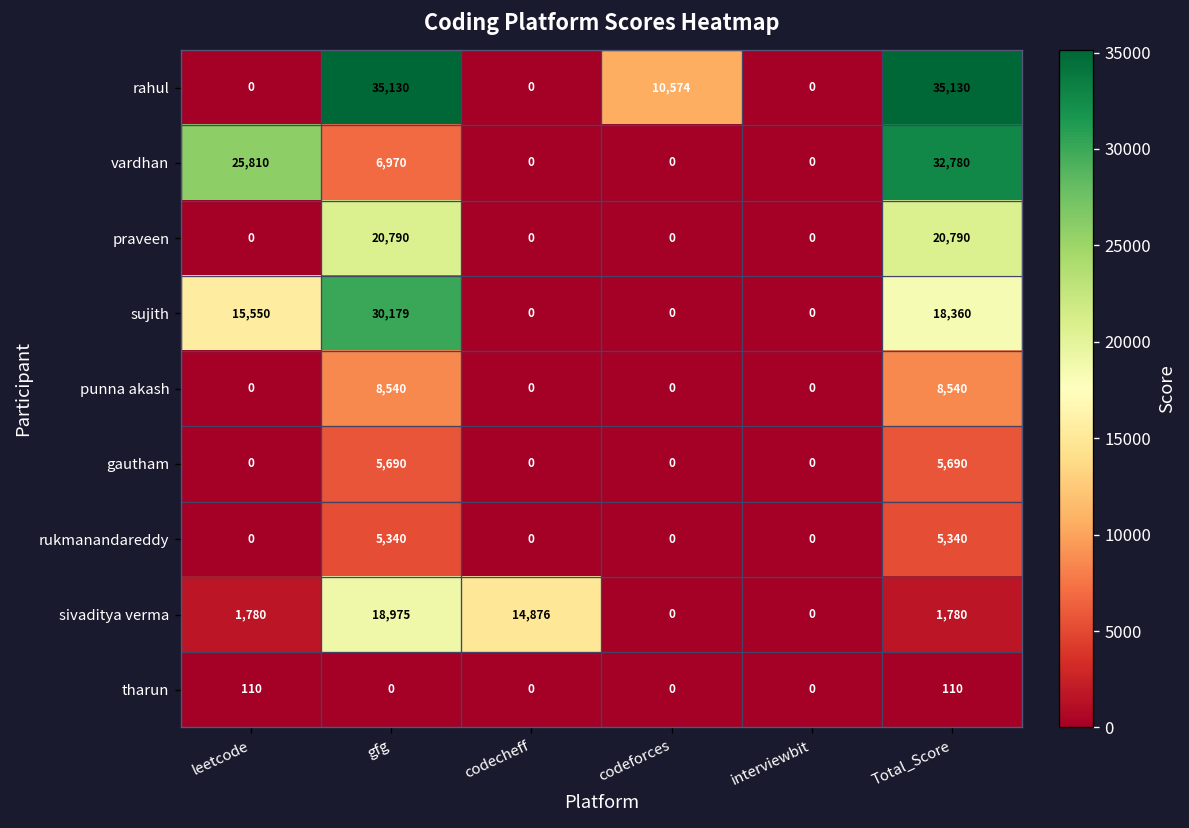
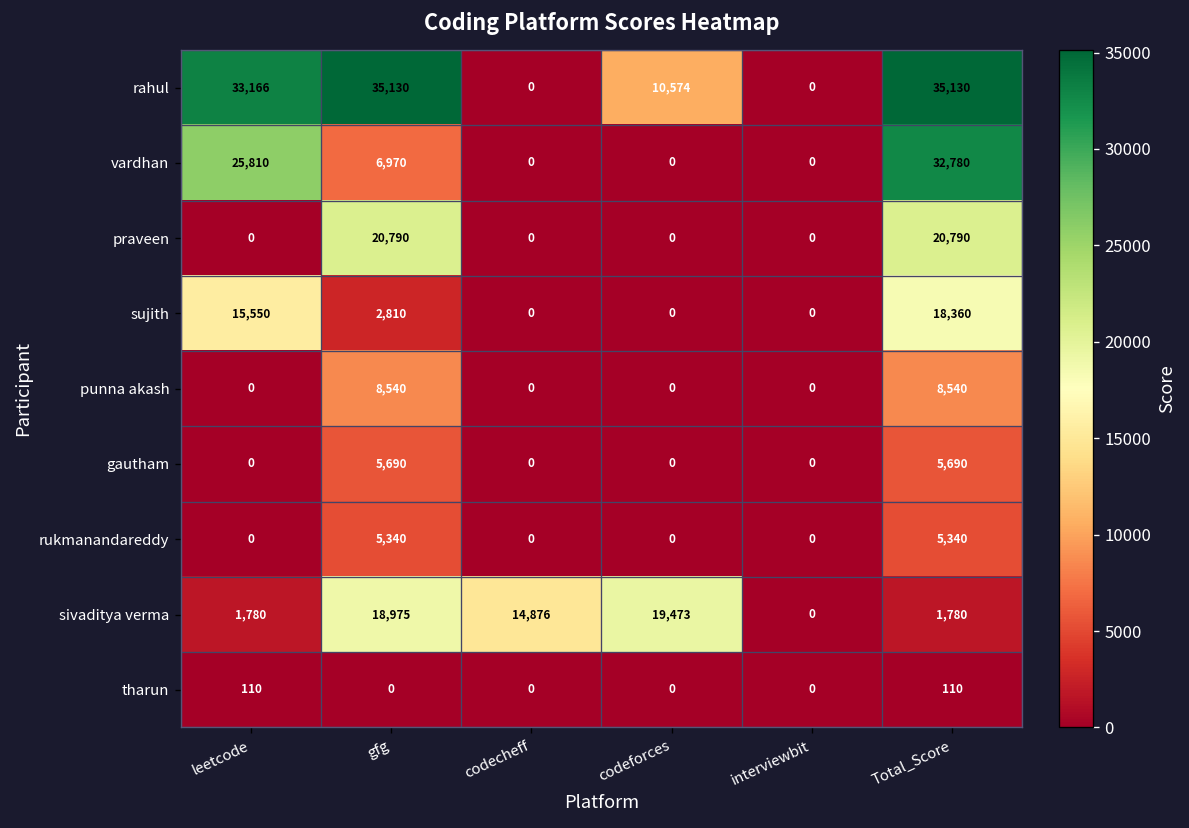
rahul, leetcode: 0 -> 33,166
sujith, gfg: 30,179 -> 2,810
sivaditya verma, codeforces: 0 -> 19,473
